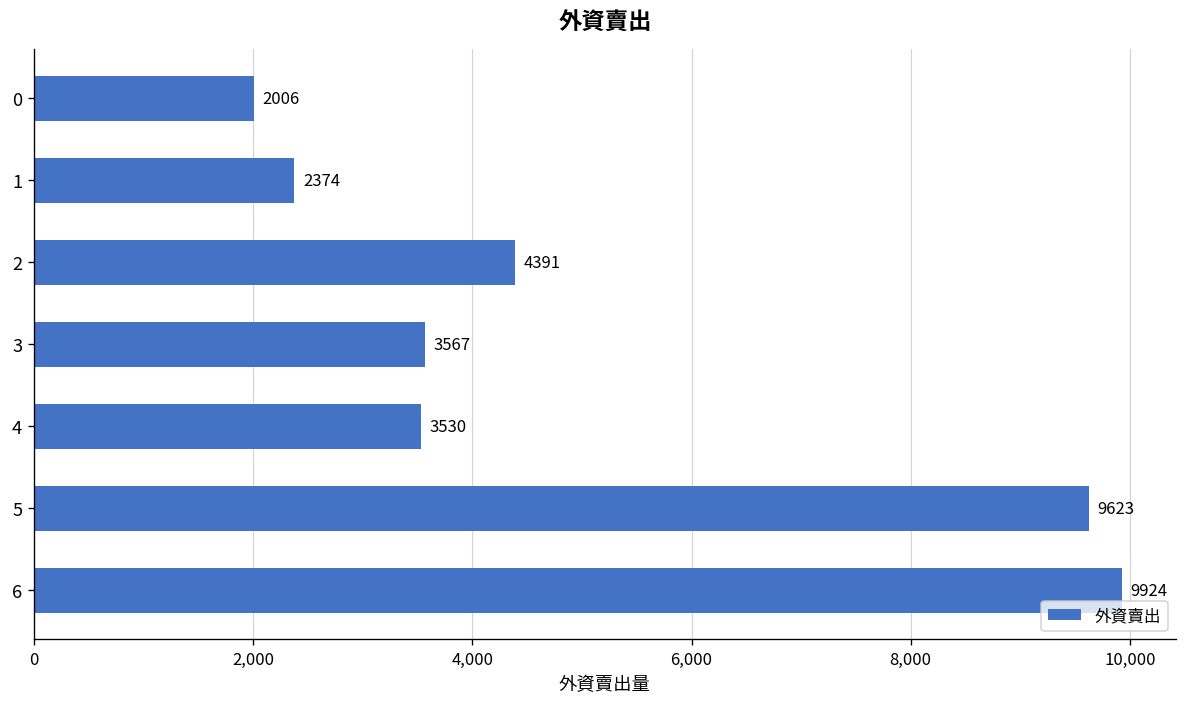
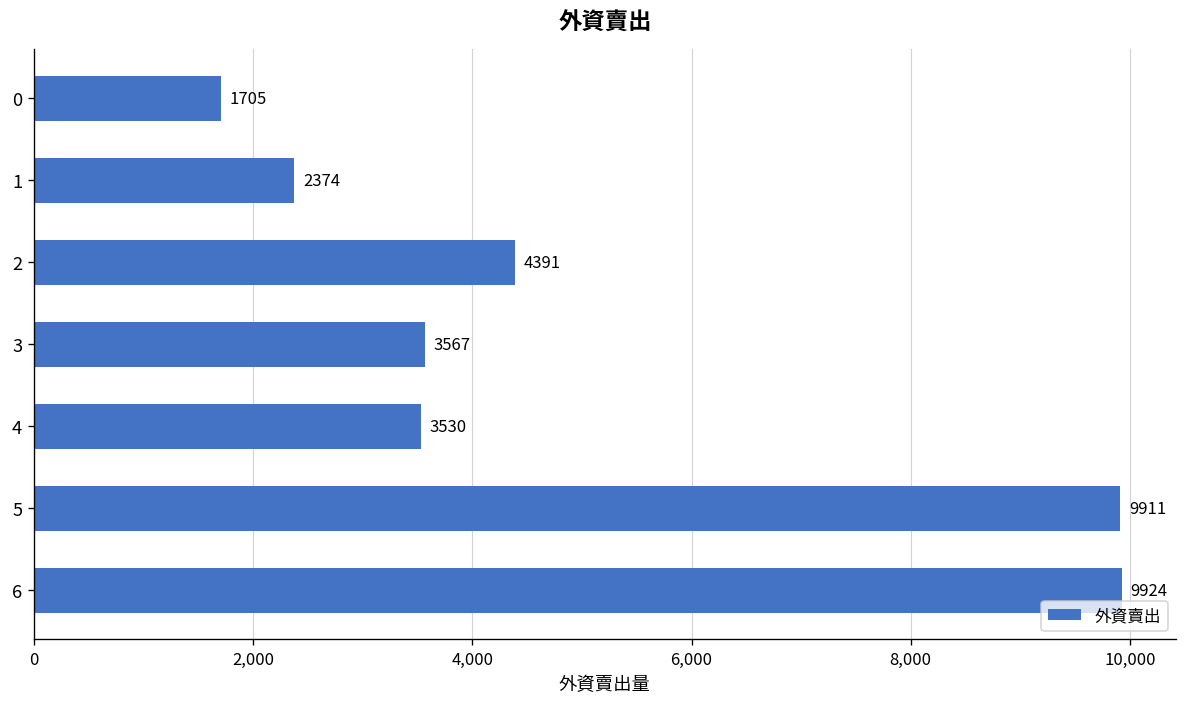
0: 2006 -> 1705
5: 9623 -> 9911
